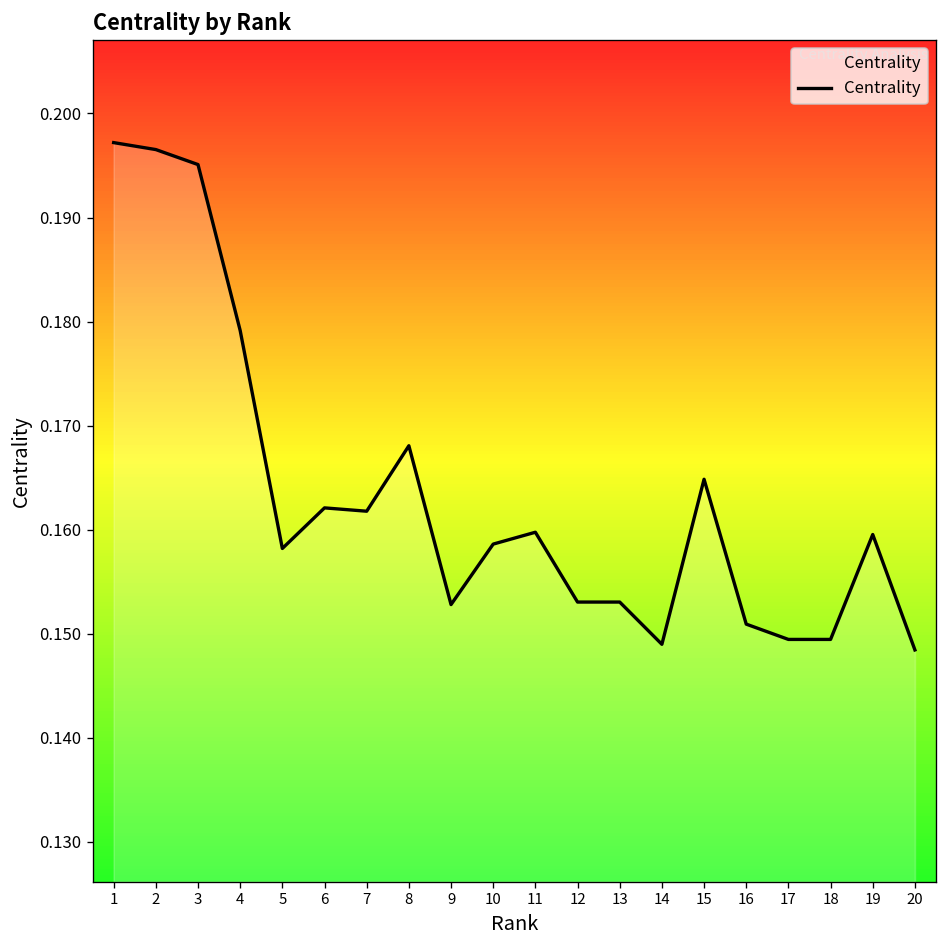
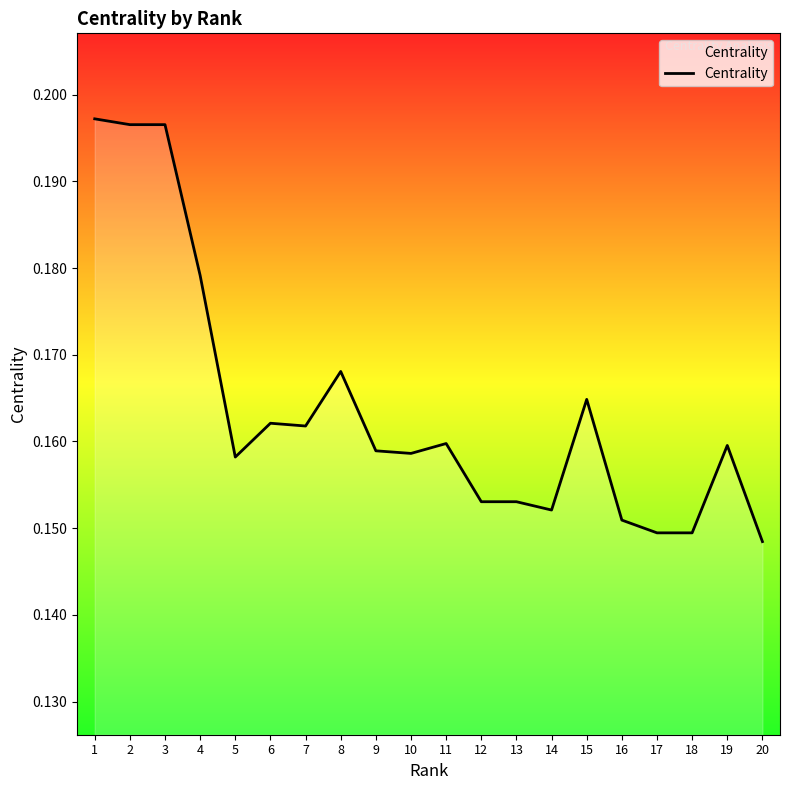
3: 0.195 -> 0.197
9: 0.153 -> 0.159
14: 0.149 -> 0.152
